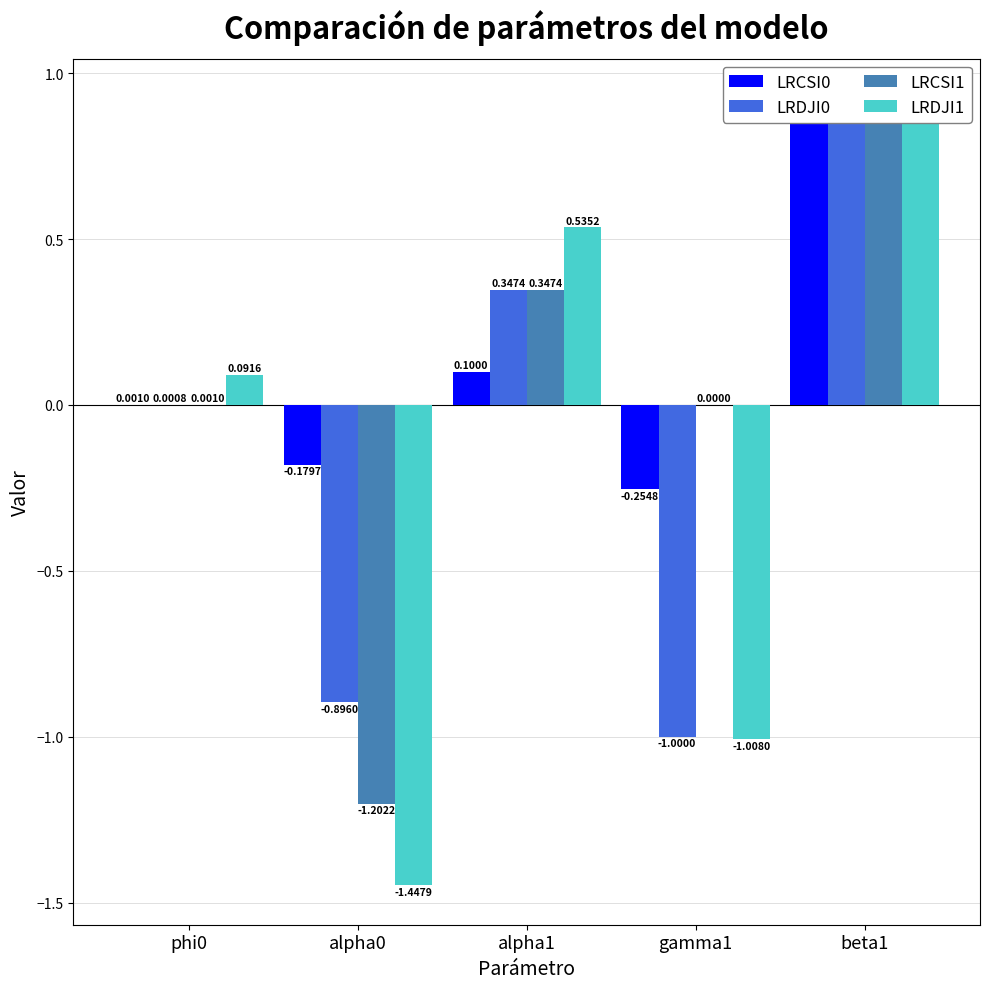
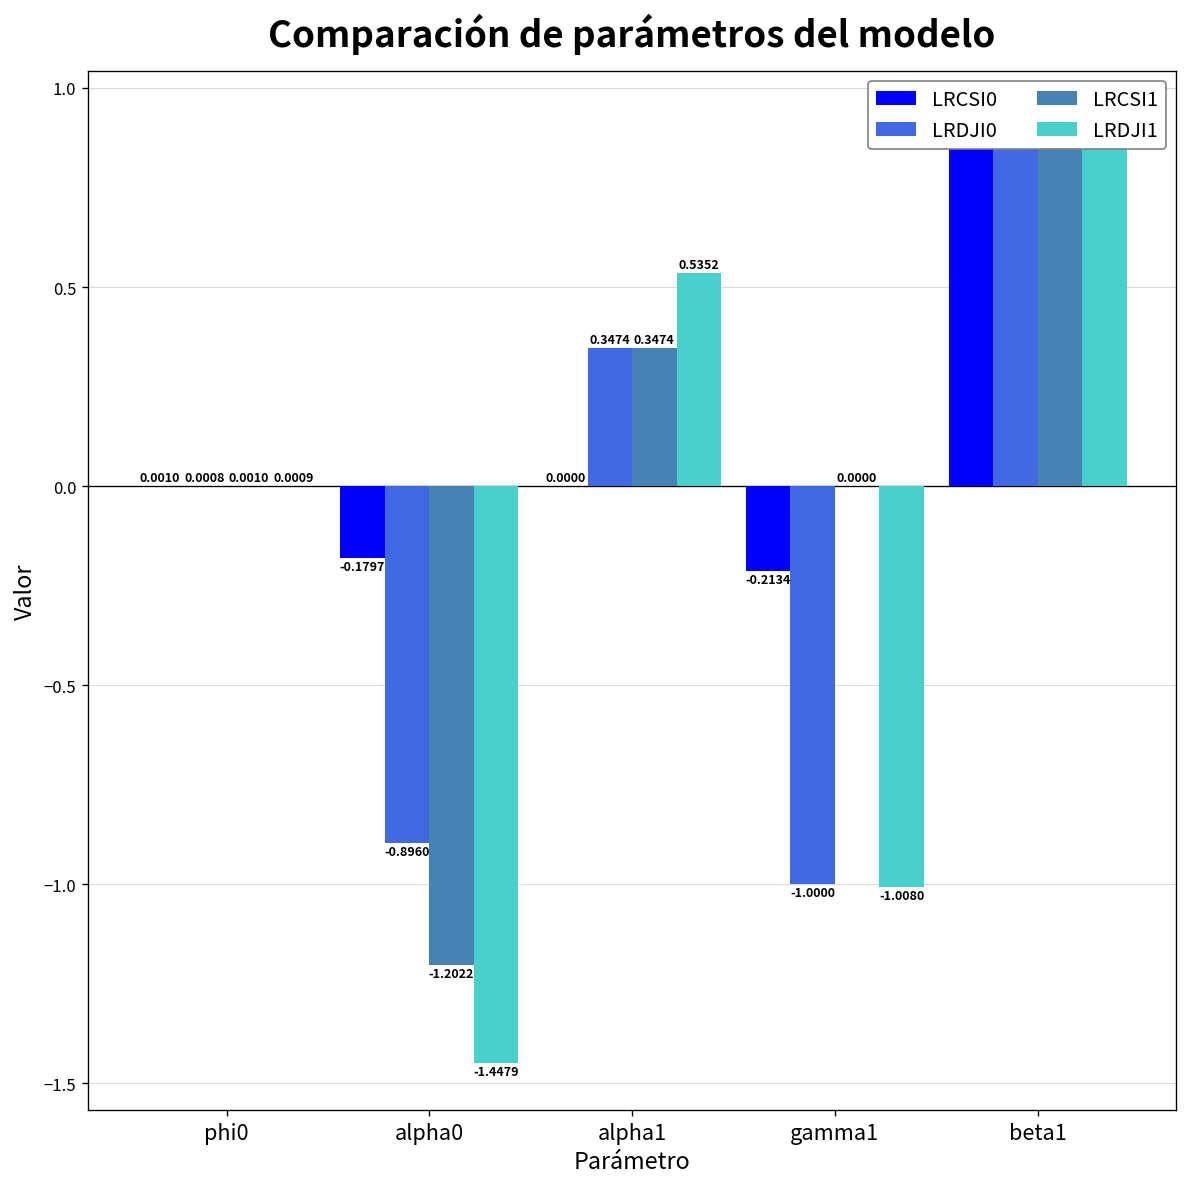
LRDJI1, phi0: 0.0916 -> 0.0009
LRCSI0, alpha1: 0.1000 -> 0.0000
LRCSI0, gamma1: -0.2548 -> -0.2134
